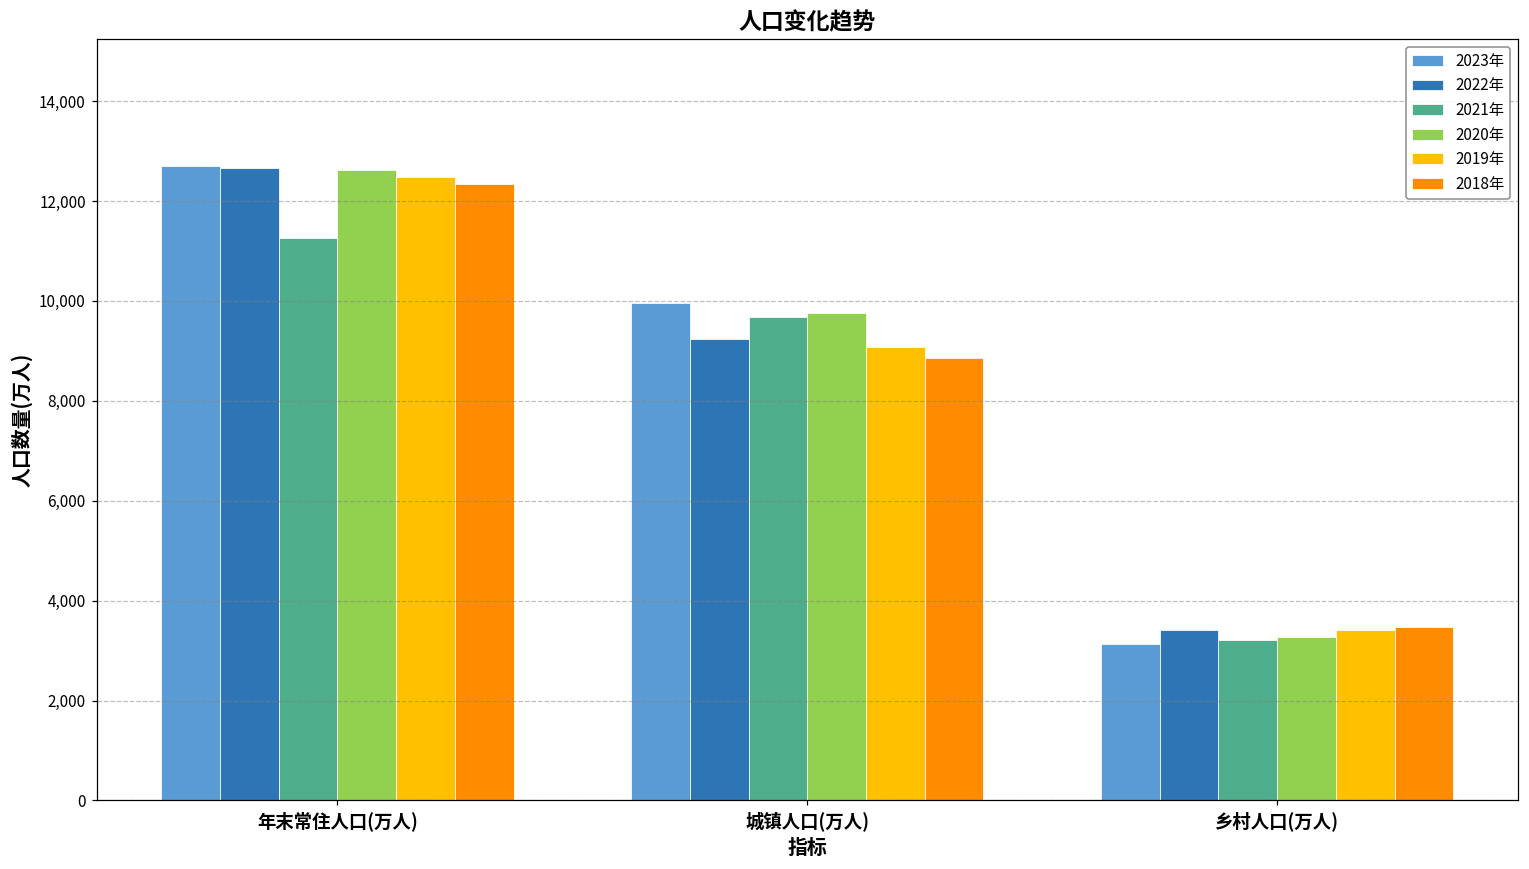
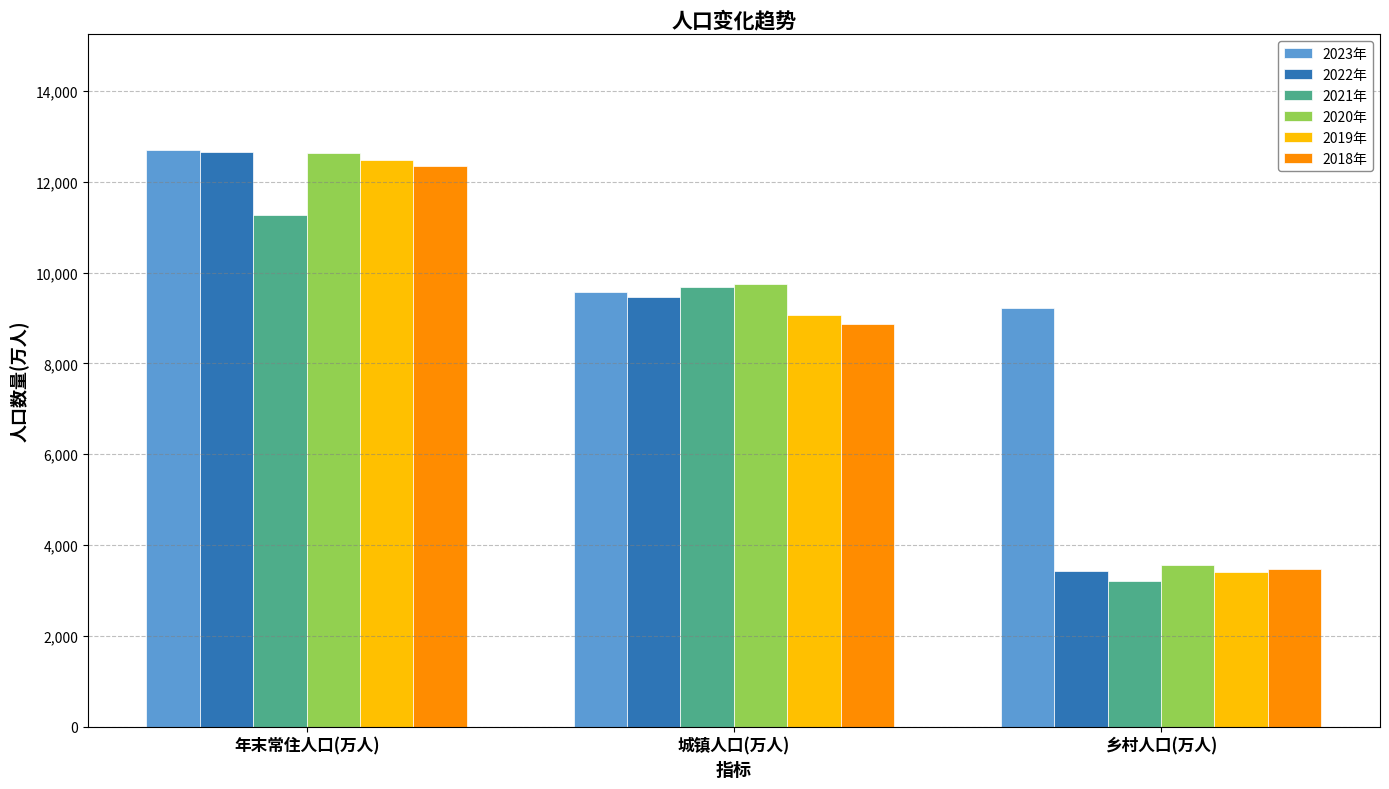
2023年, 城镇人口(万人): 10,000 -> 9,600
2022年, 城镇人口(万人): 9,200 -> 9,500
2023年, 乡村人口(万人): 3,100 -> 9,200
2020年, 乡村人口(万人): 3,300 -> 3,600
